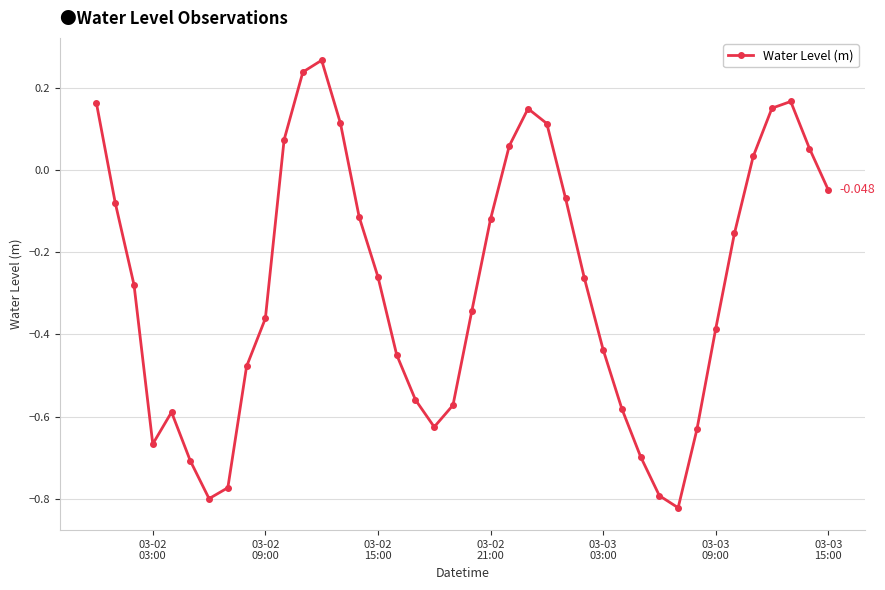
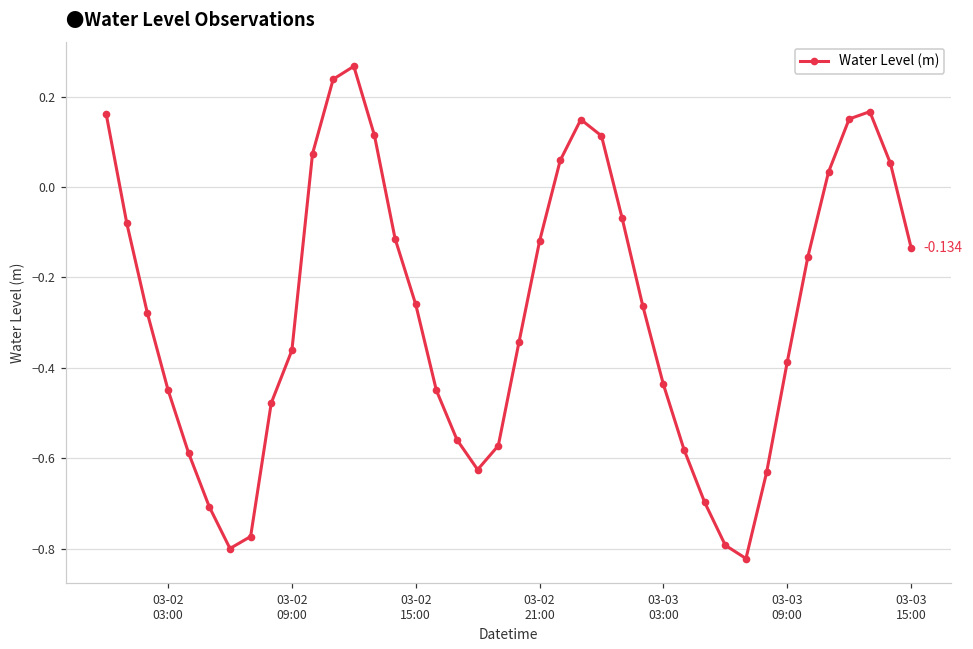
03-02 03:00: -0.67 -> -0.45
03-03 15:00: -0.048 -> -0.134
